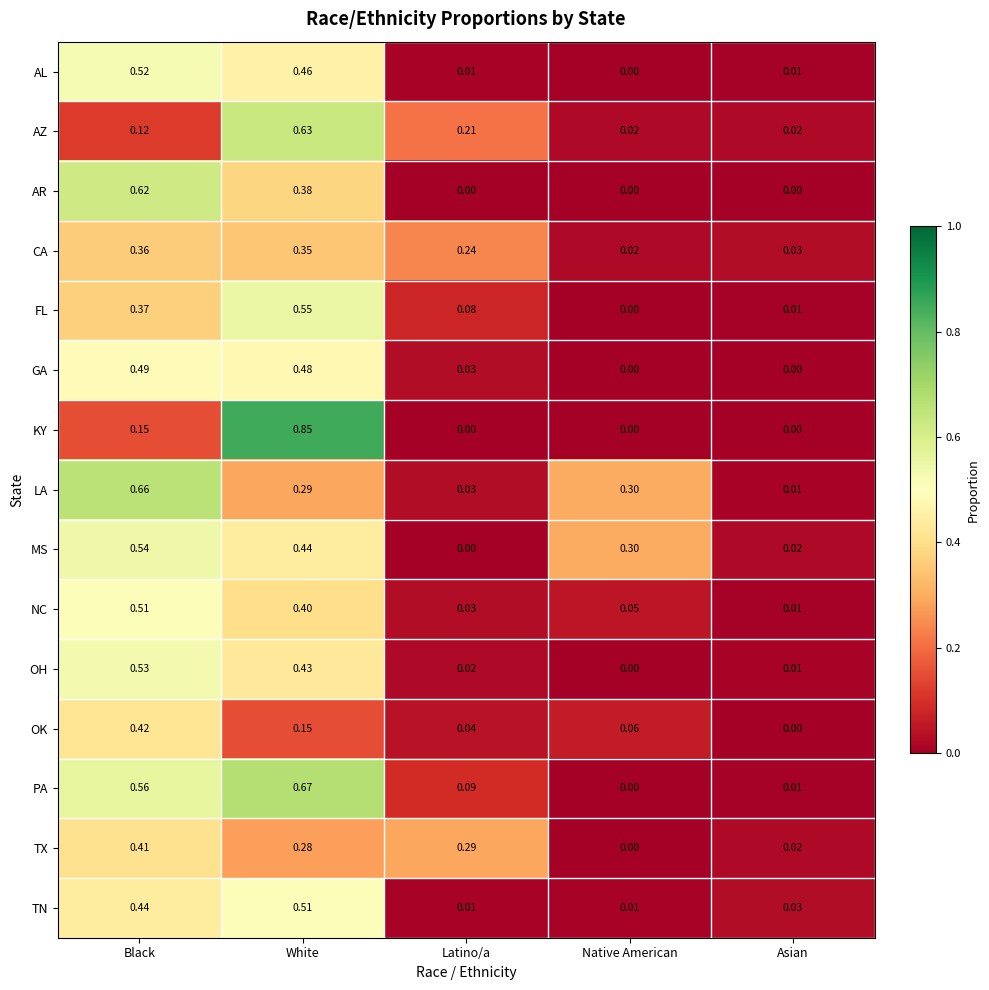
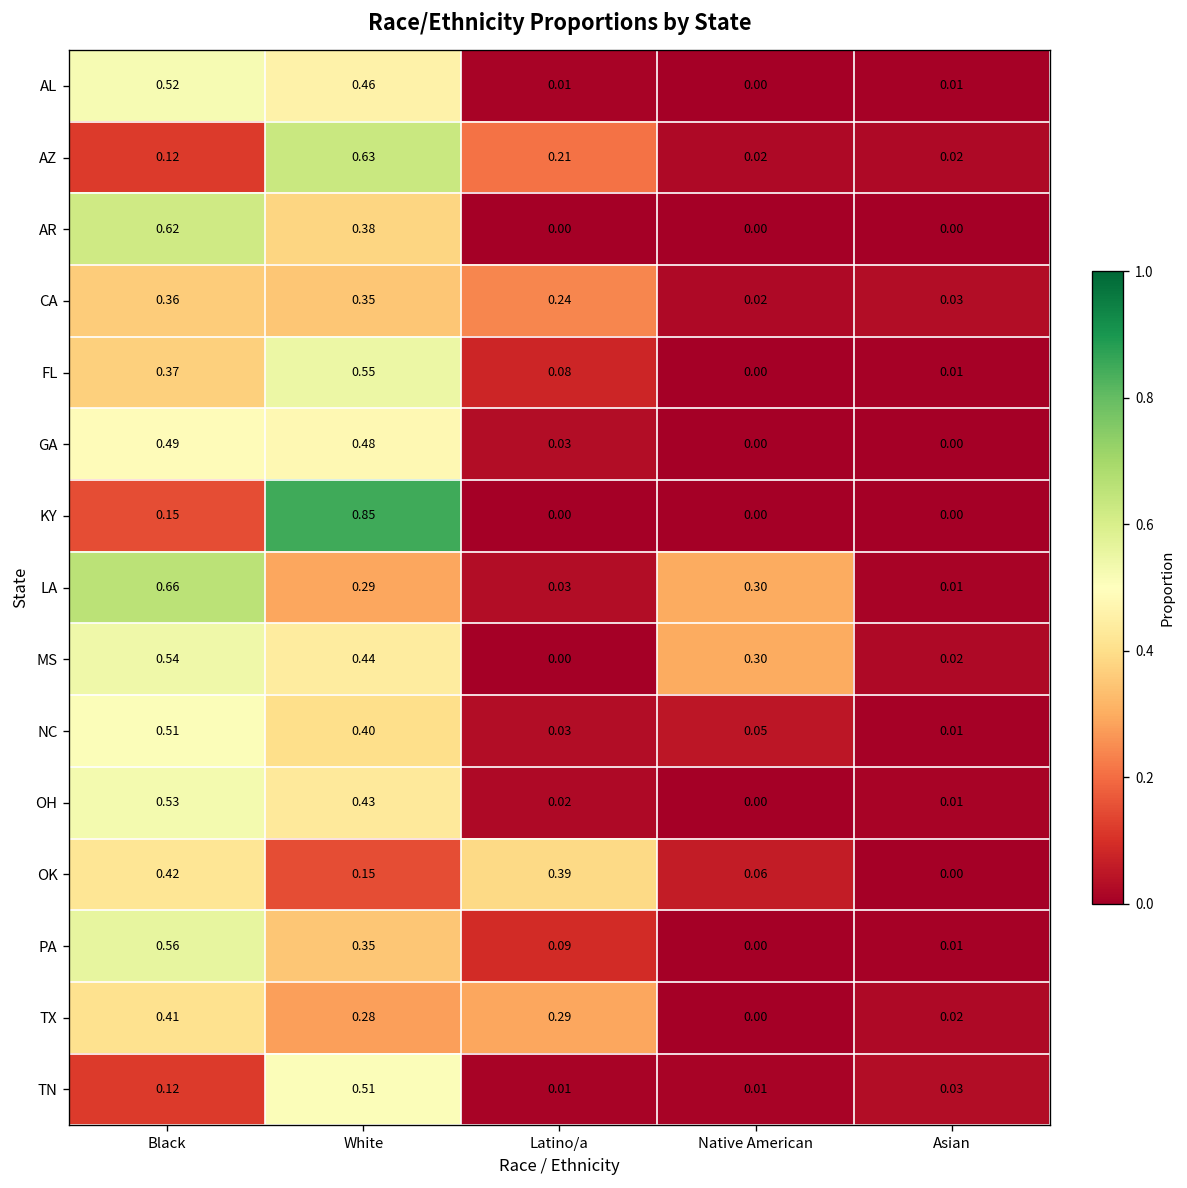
OK, Latino/a: 0.04 -> 0.39
PA, White: 0.67 -> 0.35
TN, Black: 0.44 -> 0.12
